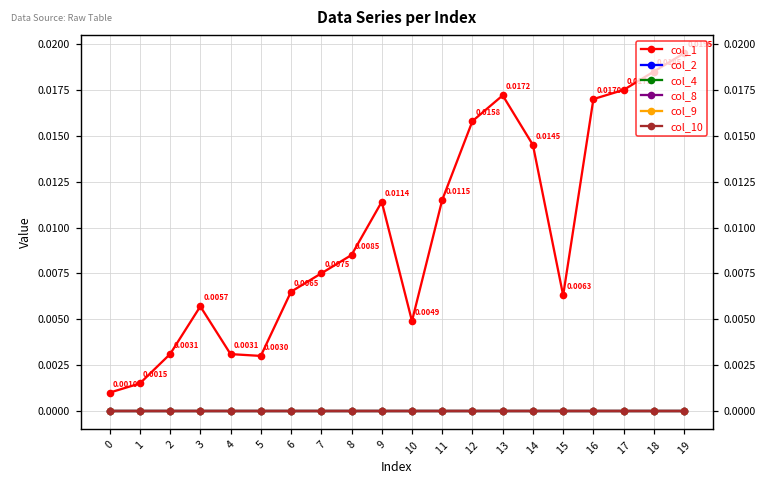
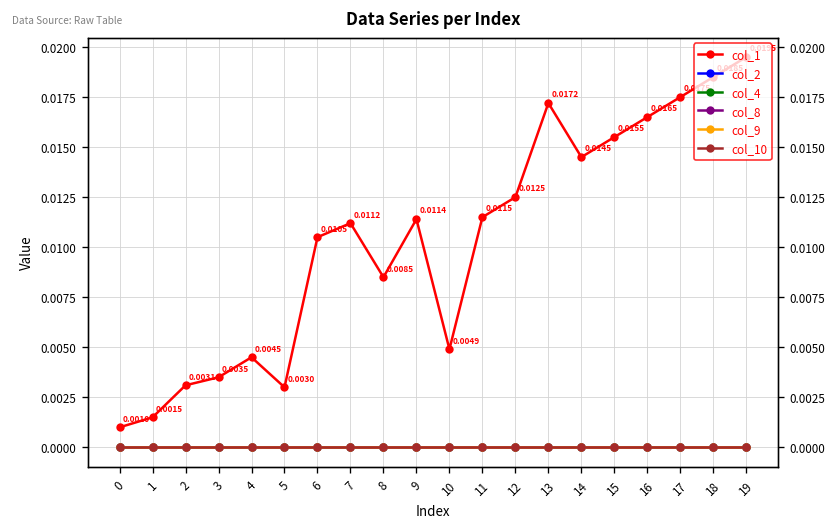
col_1, 3: 0.0057 -> 0.0035
col_1, 4: 0.0031 -> 0.0045
col_1, 6: 0.0065 -> 0.0105
col_1, 7: 0.0075 -> 0.0112
col_1, 12: 0.0158 -> 0.0125
col_1, 15: 0.0063 -> 0.0155
col_1, 16: 0.0170 -> 0.0165
